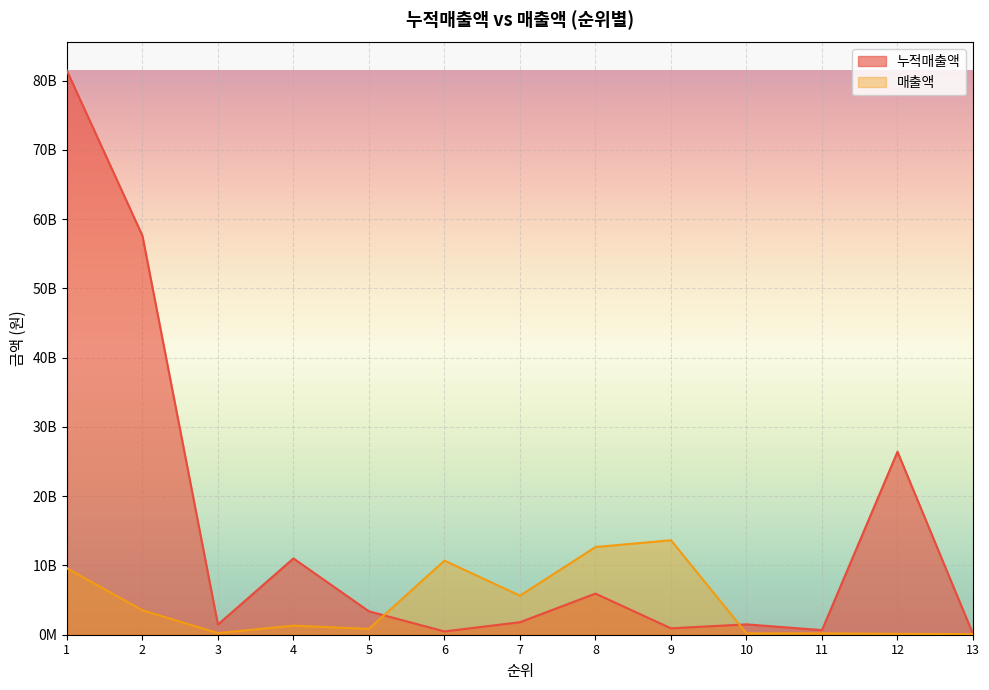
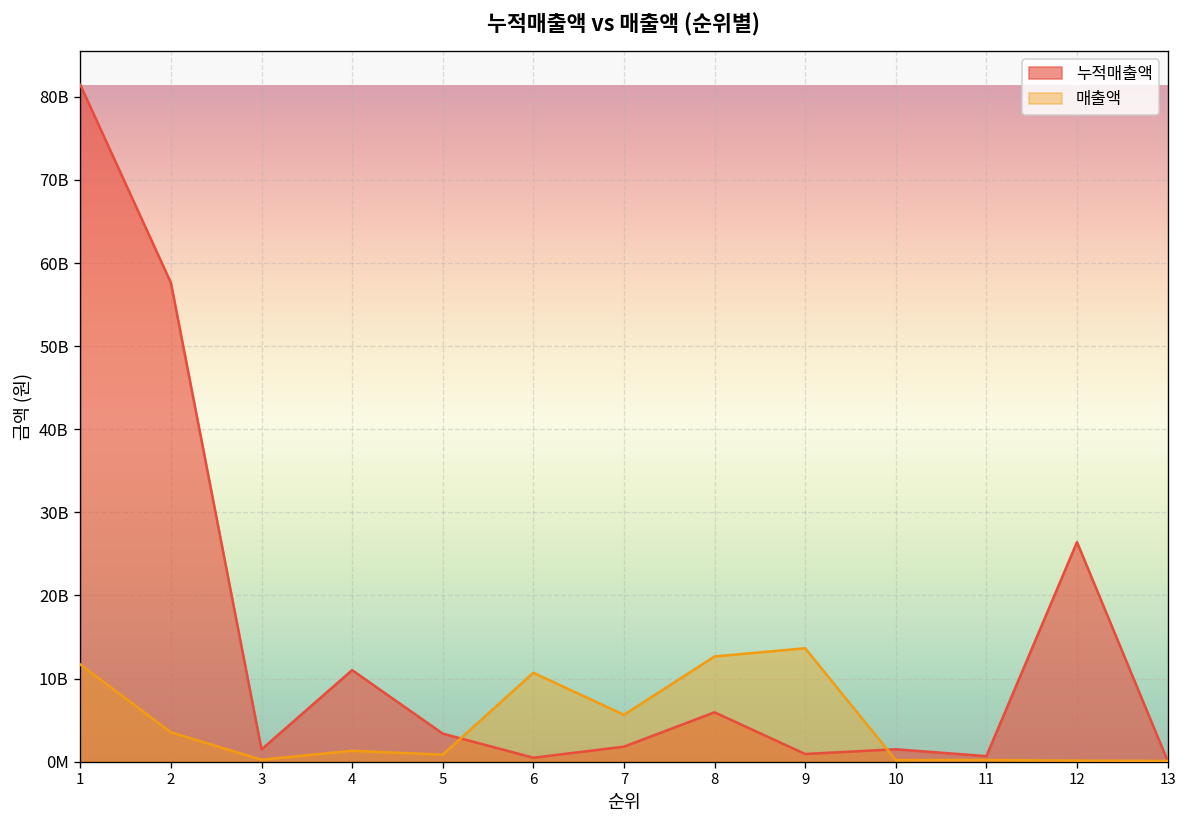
매출액, 1: 10000000000 -> 12000000000
